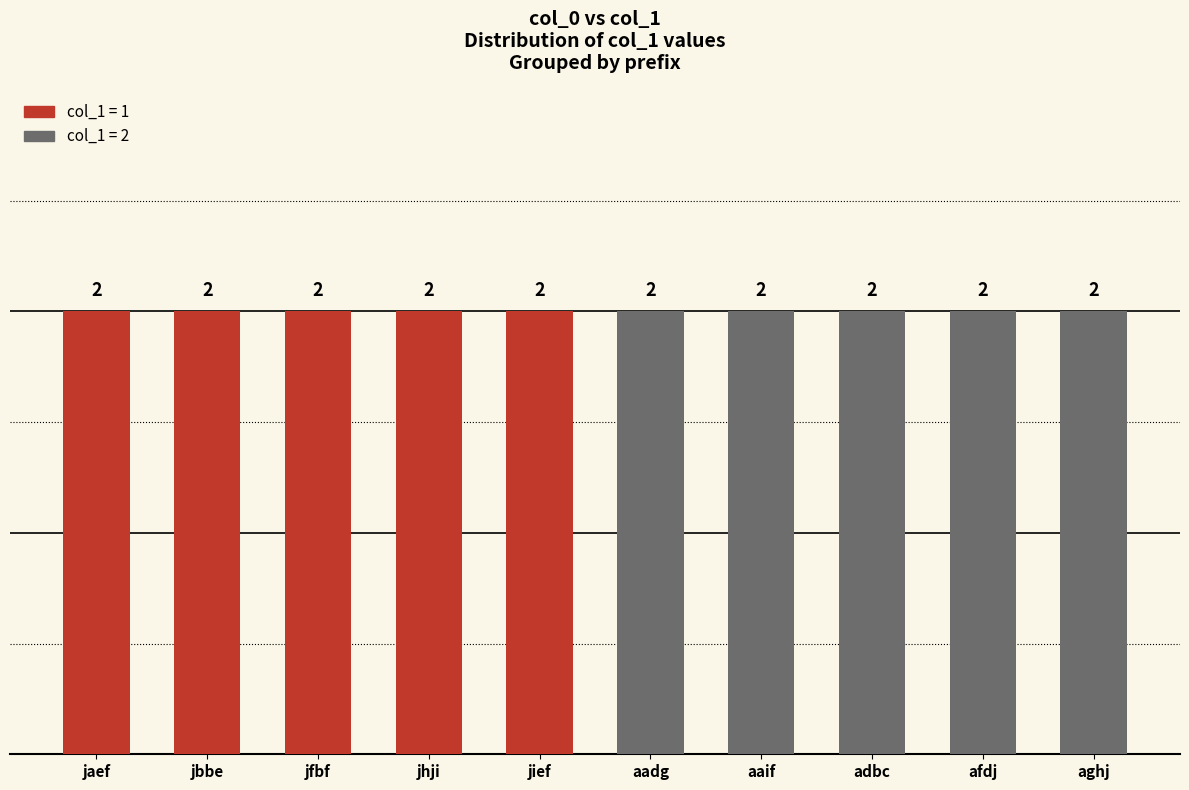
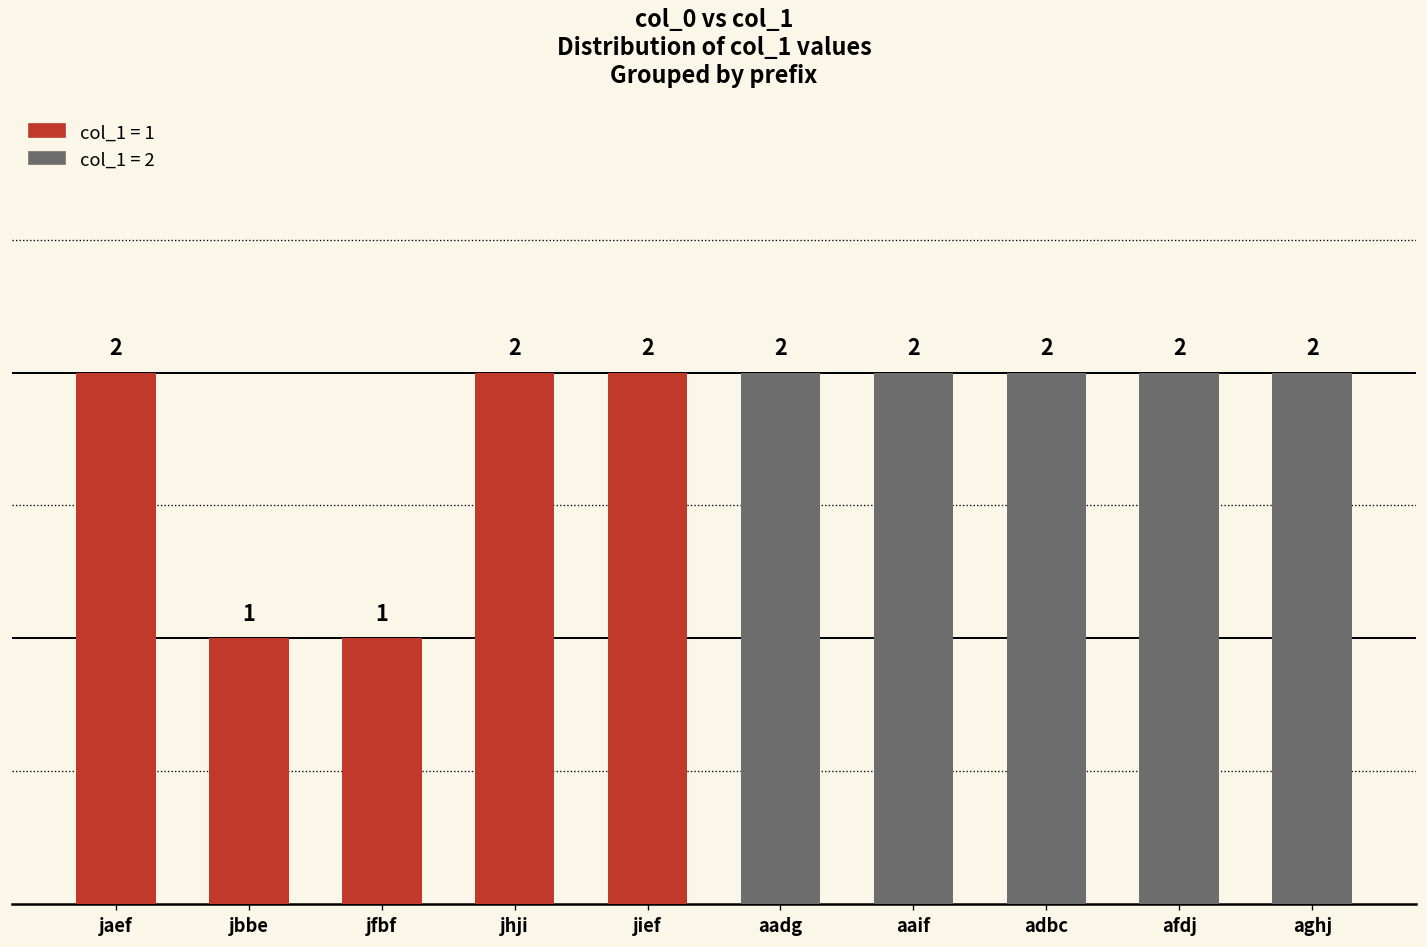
jbbe: 2 -> 1
jfbf: 2 -> 1
